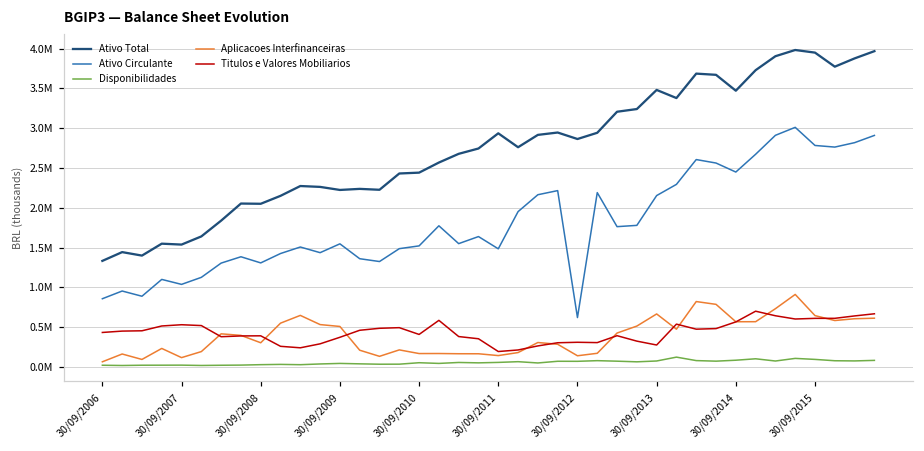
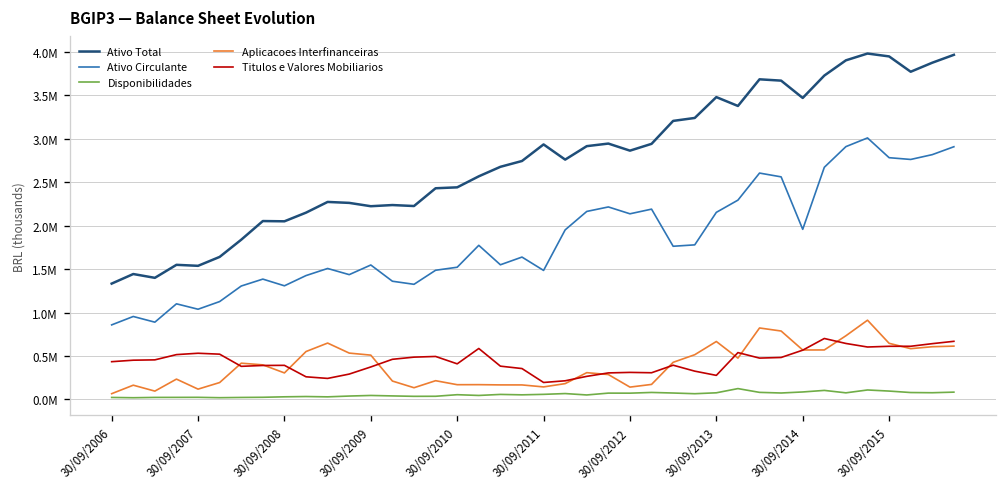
Ativo Circulante, 30/09/2012: 600000 -> 2100000
Ativo Circulante, 30/09/2014: 2400000 -> 2000000
